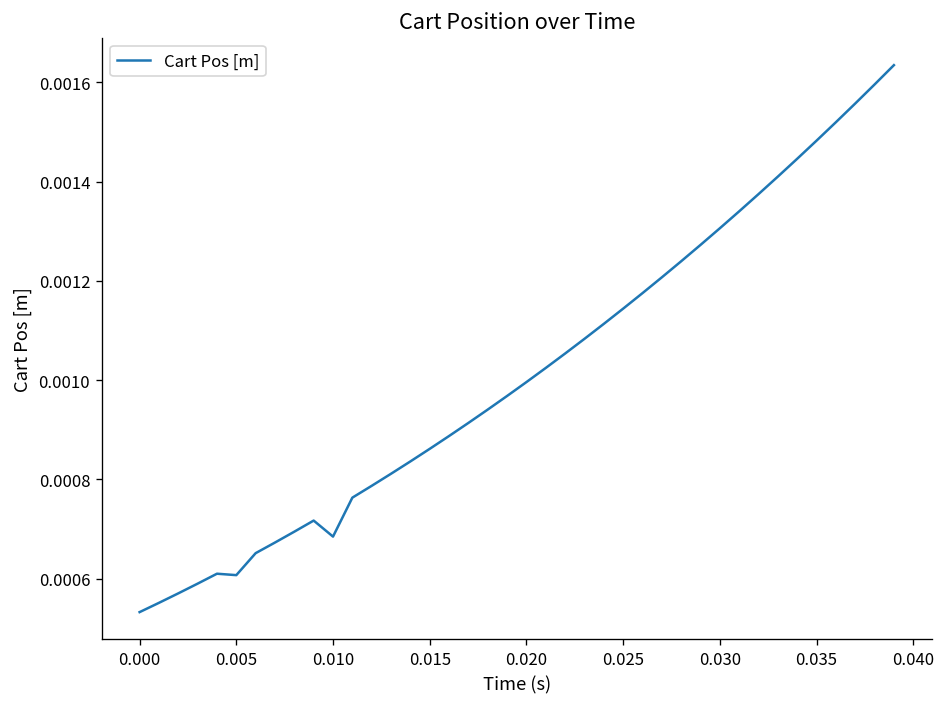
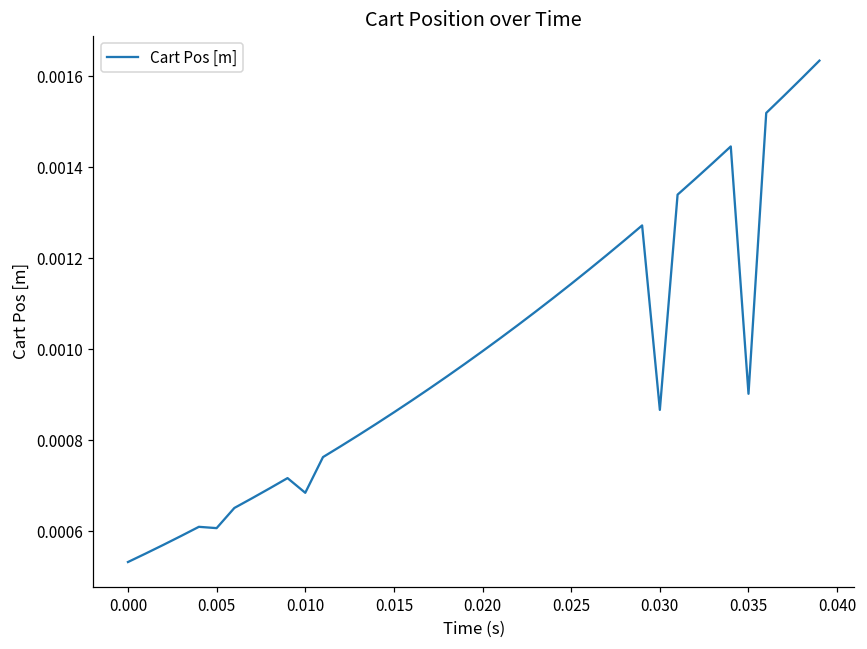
0.030: 0.00131 -> 0.00087
0.035: 0.00148 -> 0.00090
